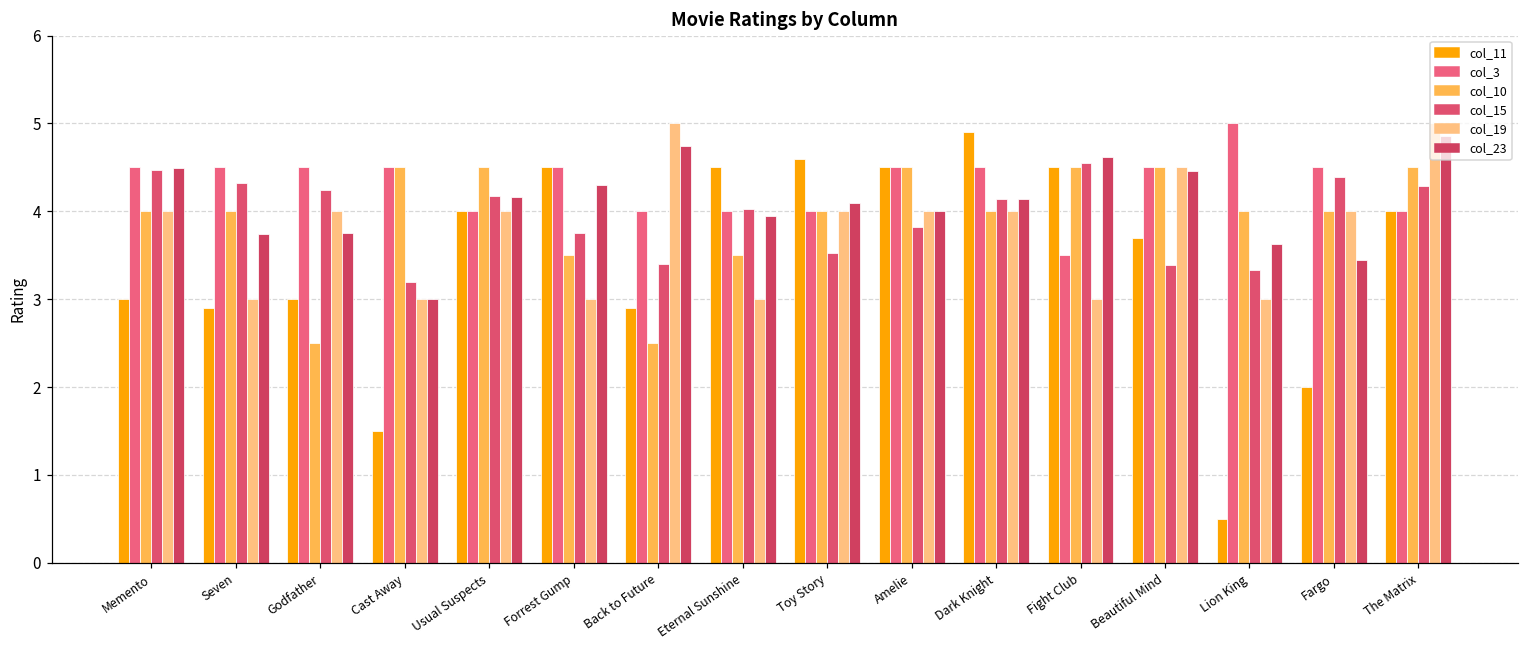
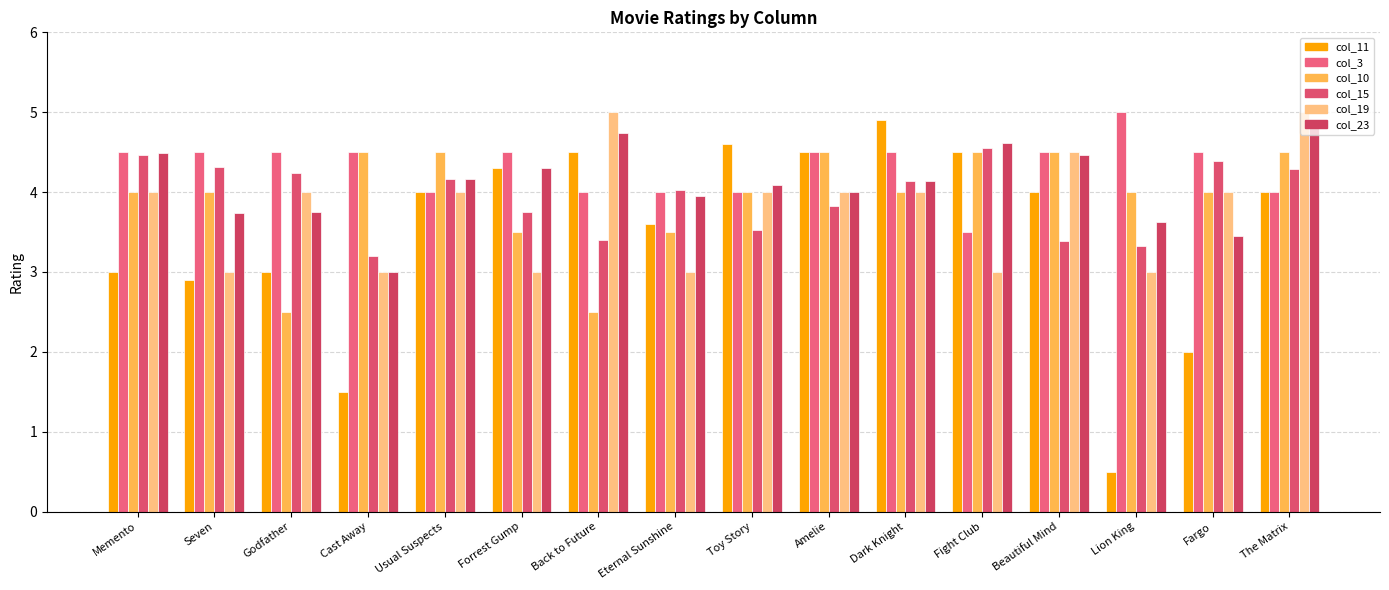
col_11, Forrest Gump: 4.5 -> 4.3
col_11, Back to Future: 2.9 -> 4.5
col_11, Eternal Sunshine: 4.5 -> 3.6
col_11, Beautiful Mind: 3.7 -> 4.0
